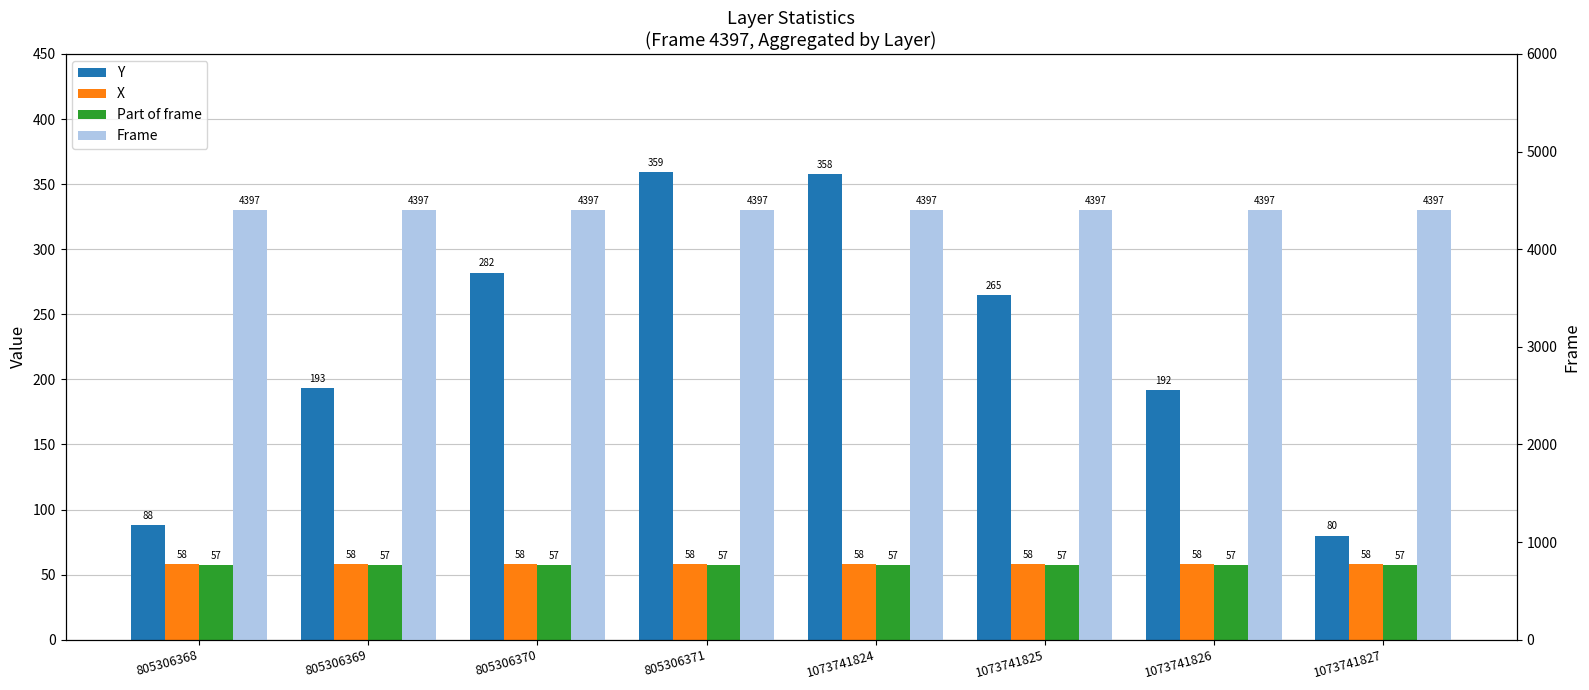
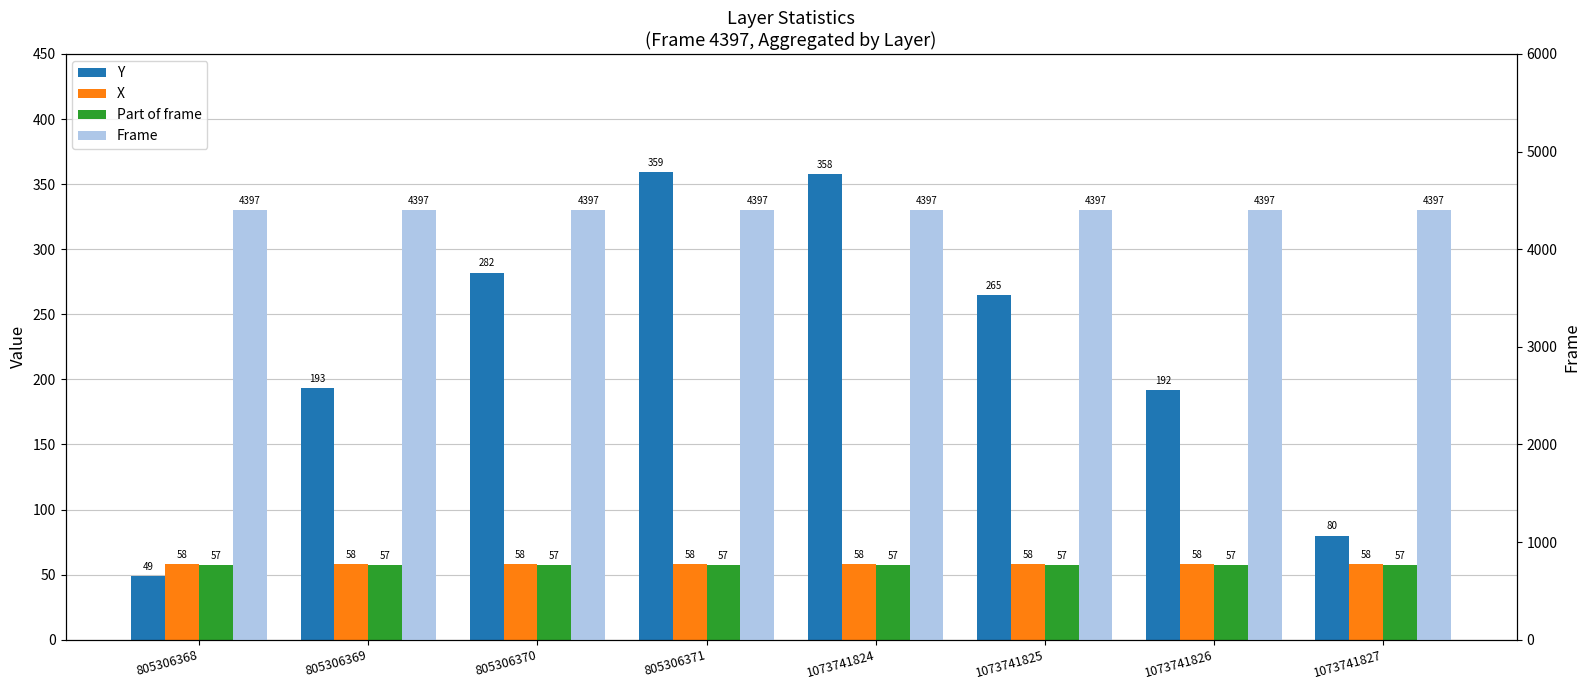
Y, 805306368: 88 -> 49
